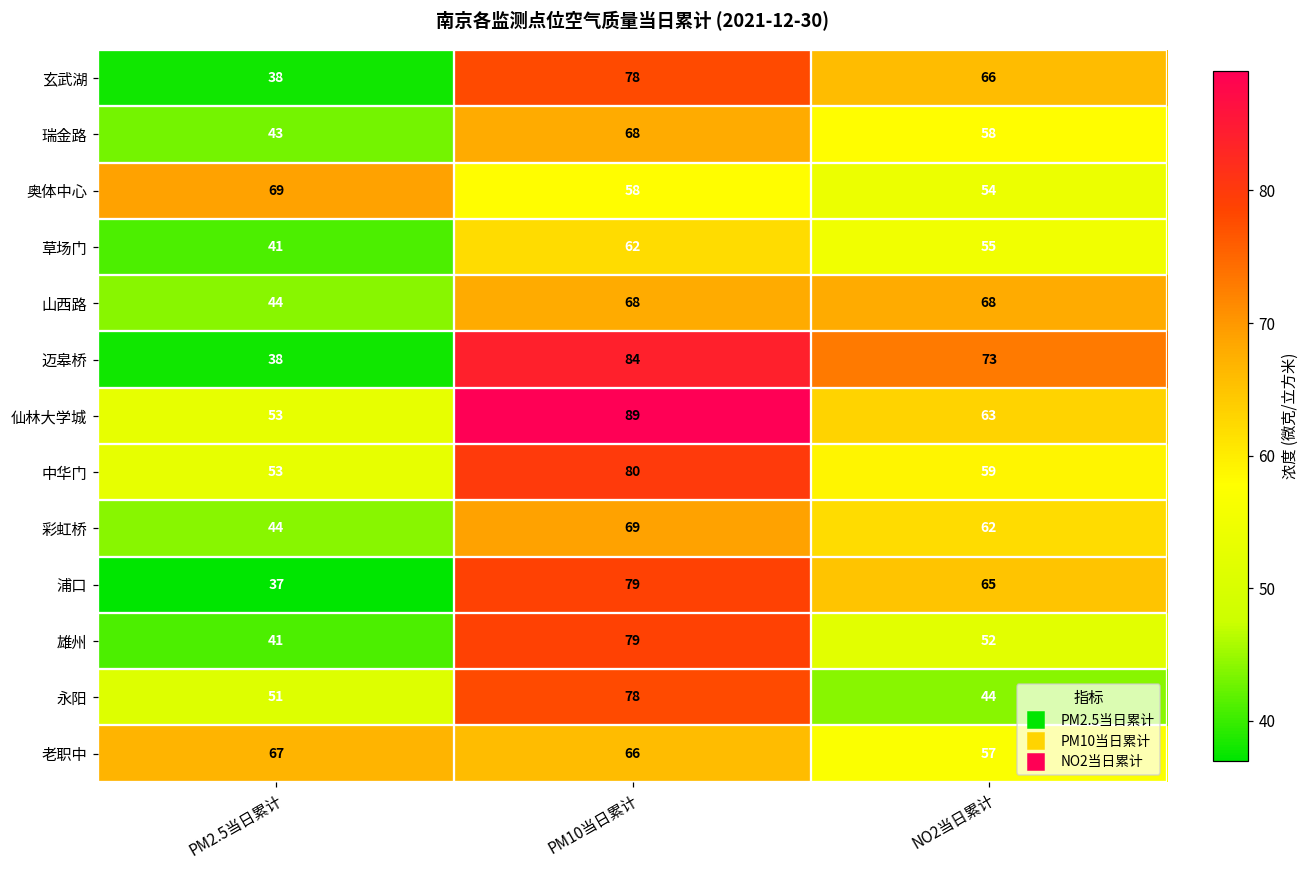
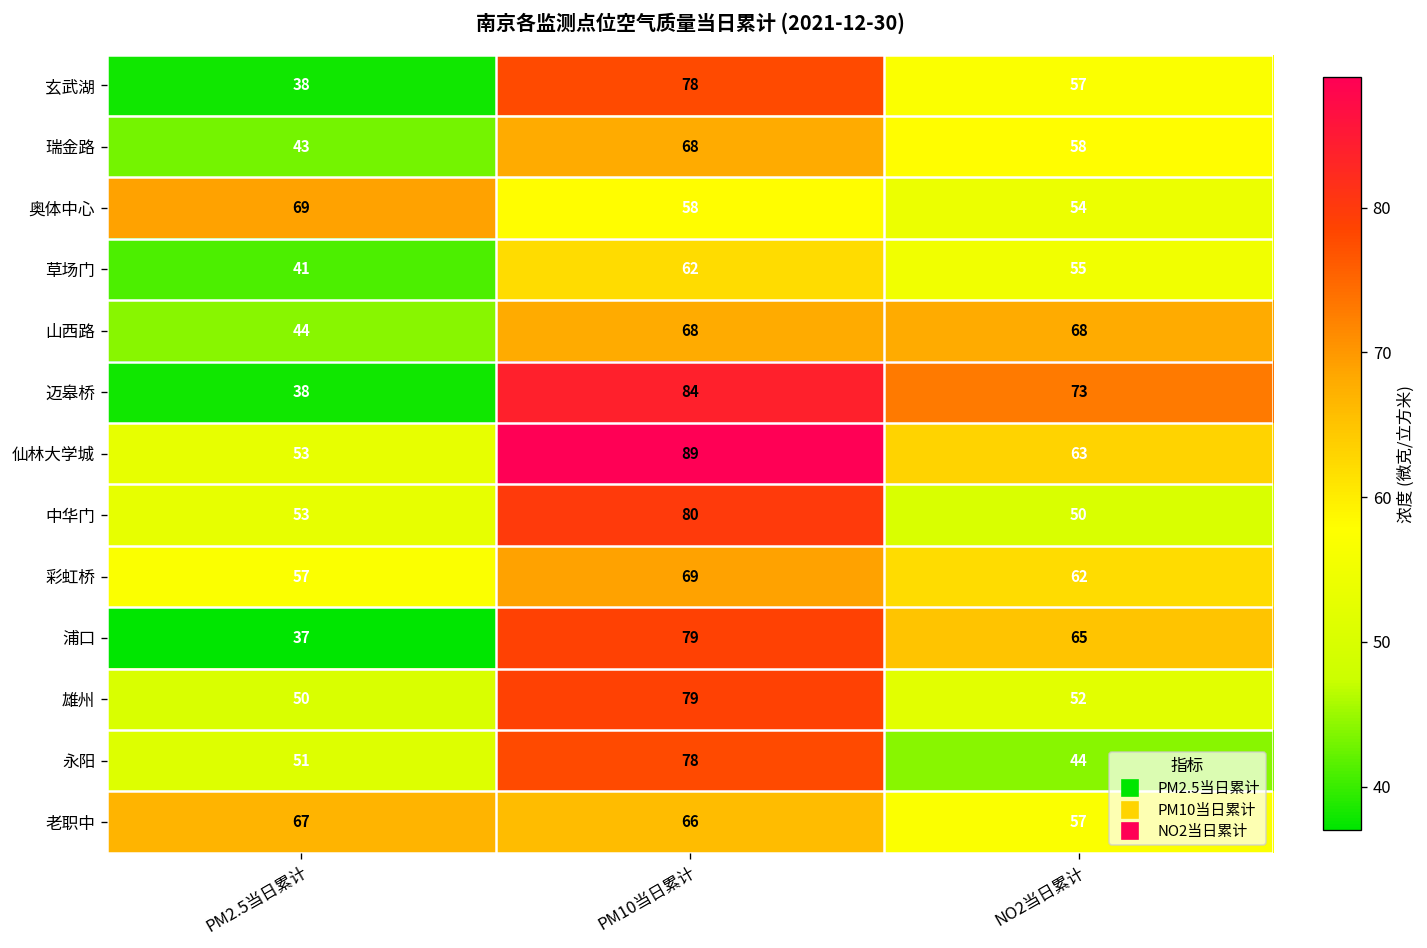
玄武湖, NO2当日累计: 66 -> 57
中华门, NO2当日累计: 59 -> 50
彩虹桥, PM2.5当日累计: 44 -> 57
雄州, PM2.5当日累计: 41 -> 50
